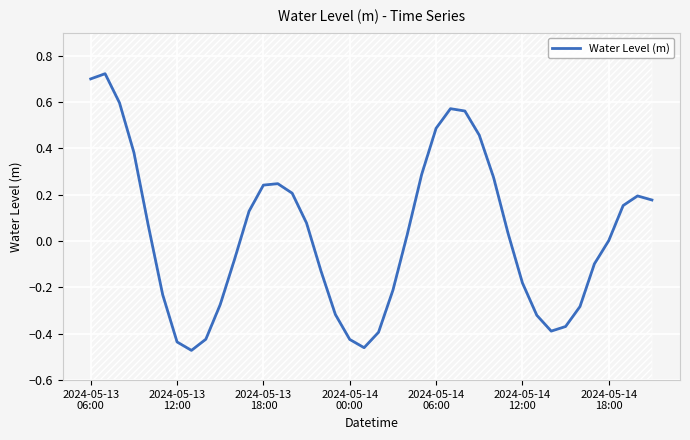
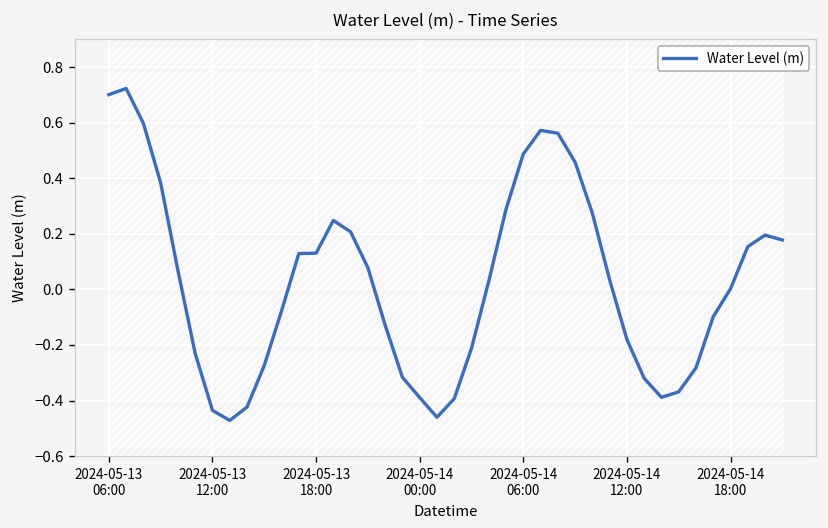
Water Level (m), 2024-05-13 18:00: 0.24 -> 0.13
Water Level (m), 2024-05-14 00:00: -0.42 -> -0.39
